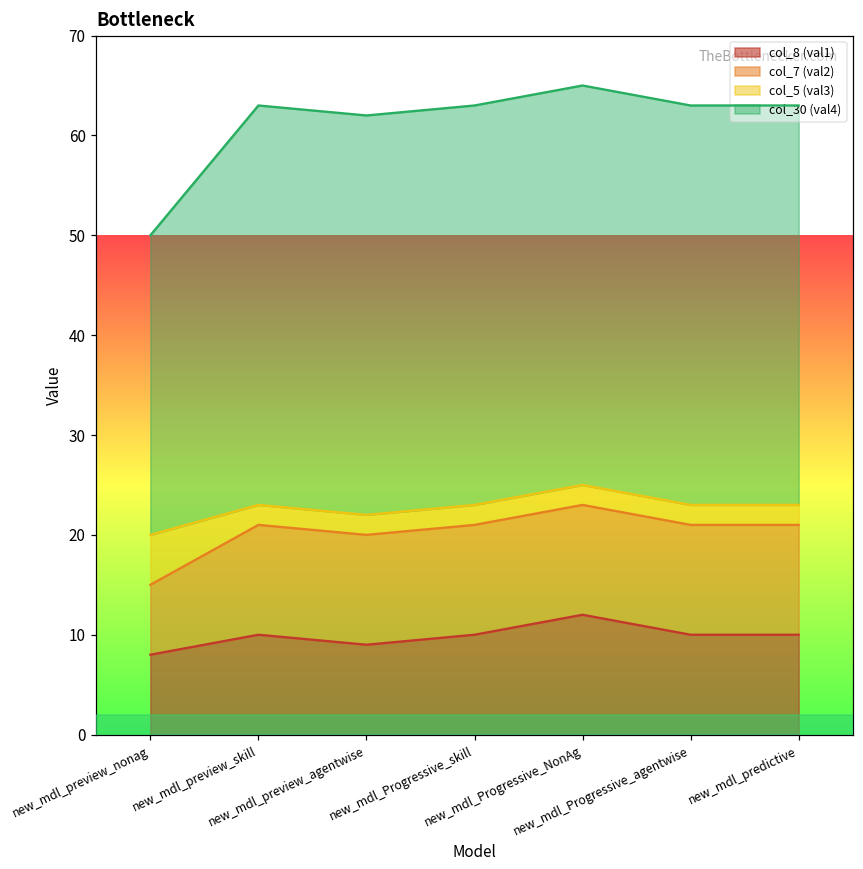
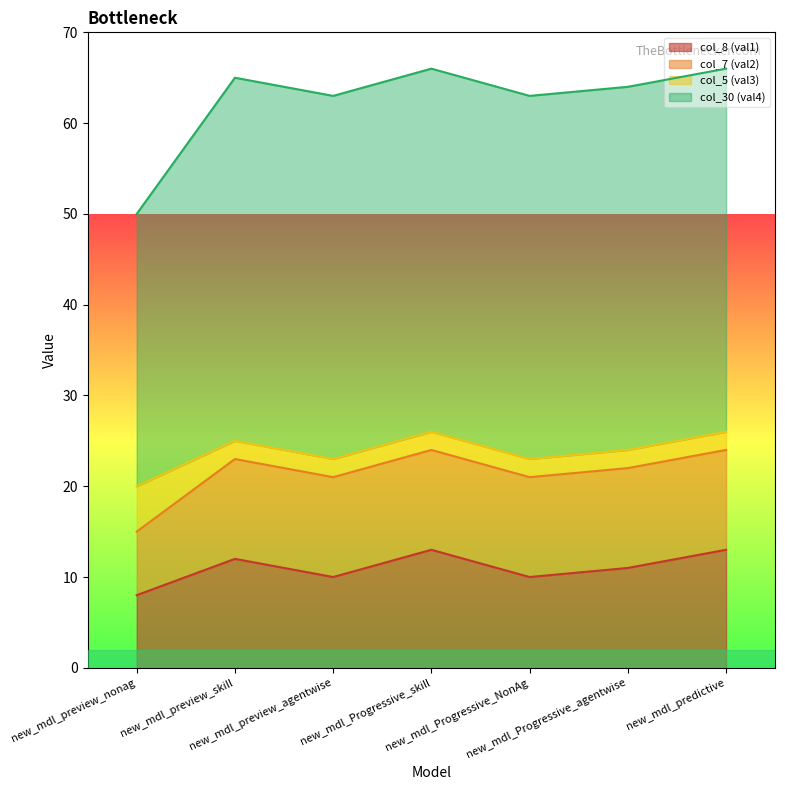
col_8 (val1), new_mdl_preview_skill: 10 -> 12
col_8 (val1), new_mdl_preview_agentwise: 9 -> 10
col_8 (val1), new_mdl_Progressive_skill: 10 -> 13
col_8 (val1), new_mdl_Progressive_NonAg: 12 -> 10
col_8 (val1), new_mdl_Progressive_agentwise: 10 -> 11
col_8 (val1), new_mdl_predictive: 10 -> 13
